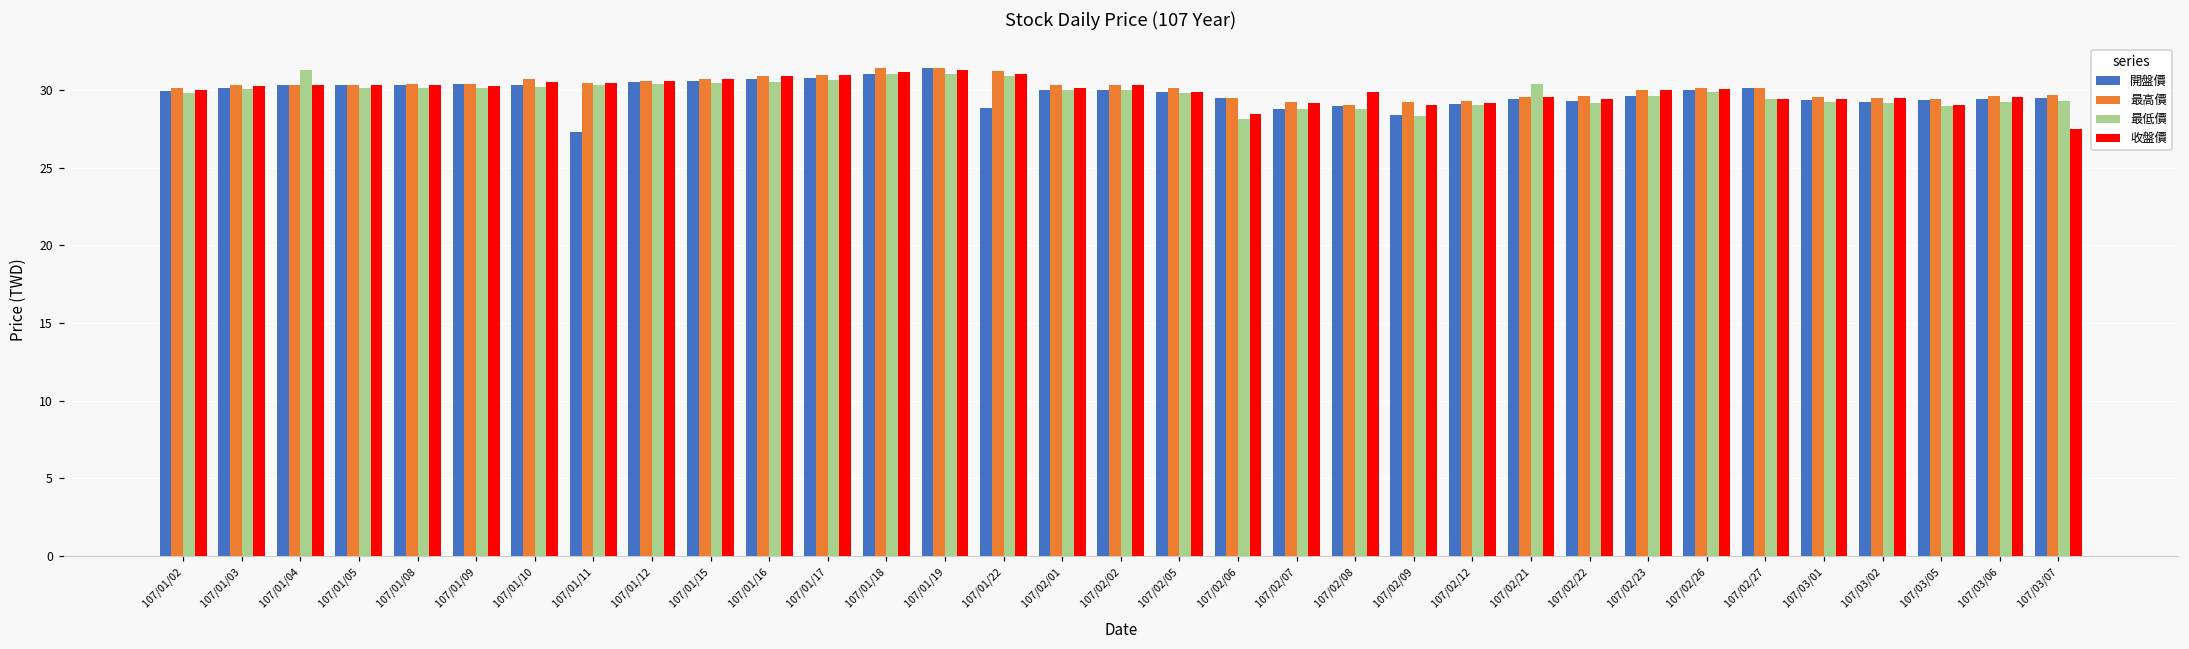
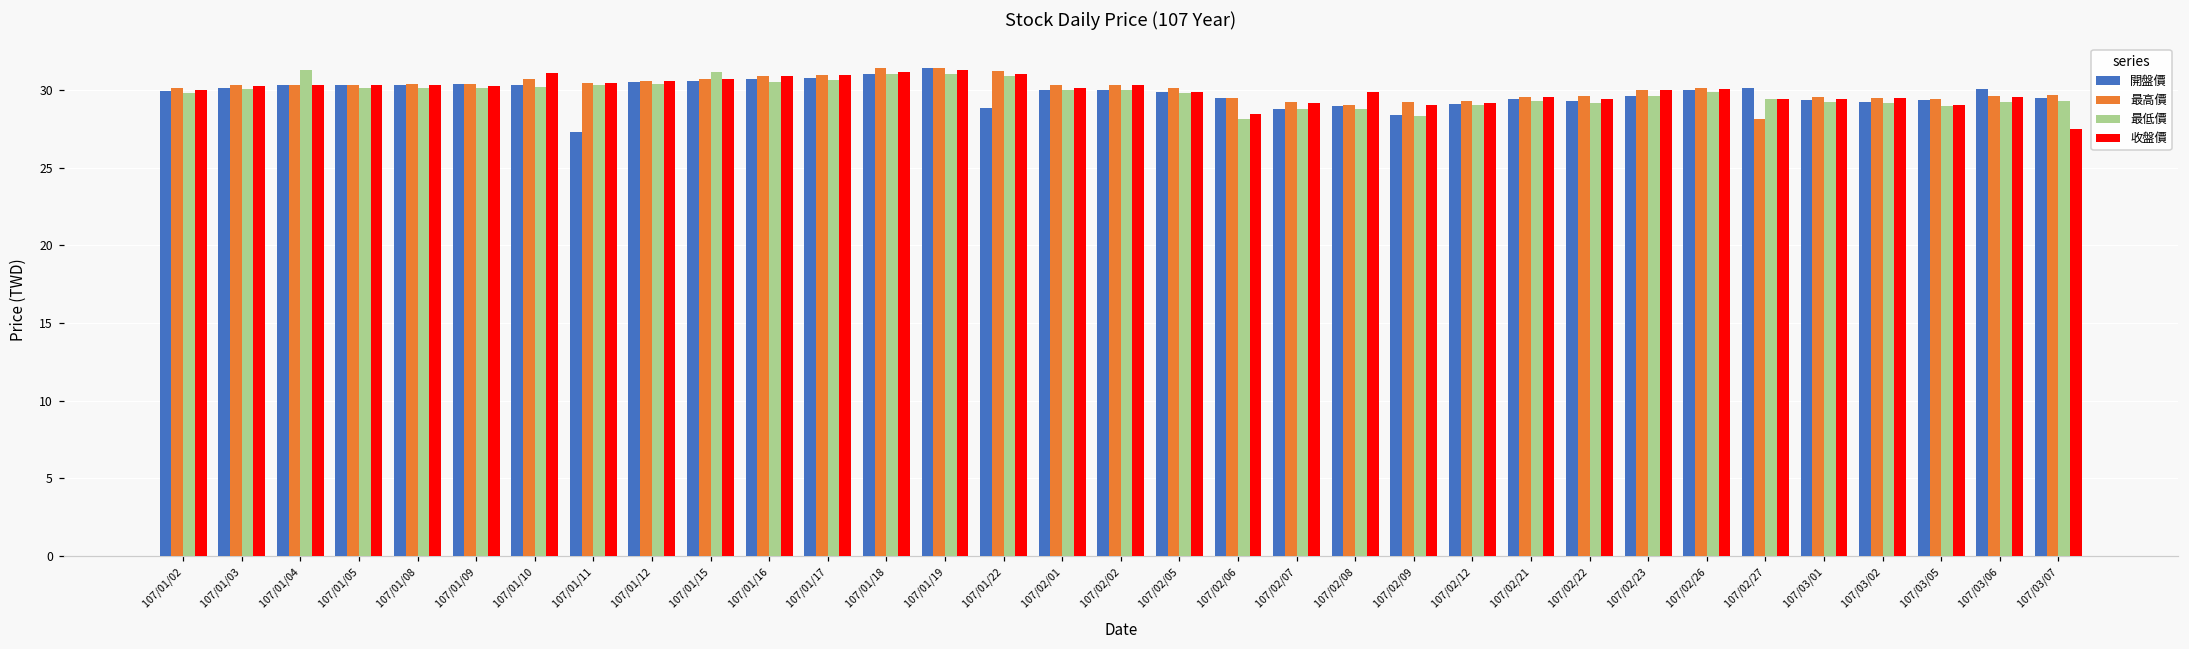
收盤價, 107/01/10: 30.5 -> 31.1
最低價, 107/01/15: 30.5 -> 31.1
最低價, 107/02/21: 30.4 -> 29.3
最高價, 107/02/27: 30.2 -> 28.1
開盤價, 107/03/06: 29.5 -> 30.1
